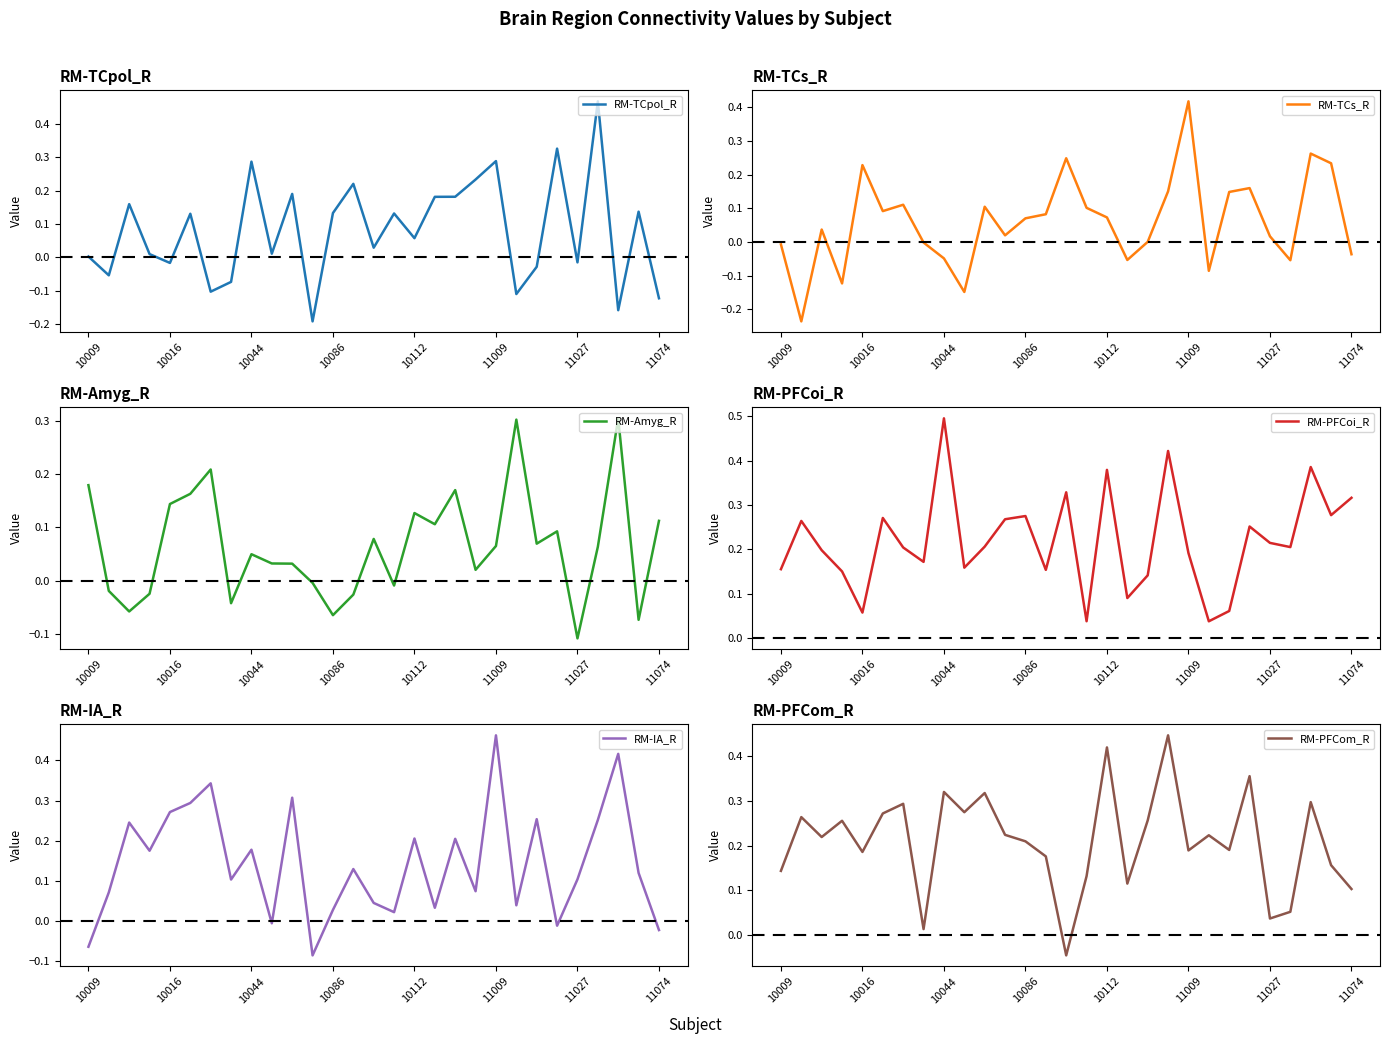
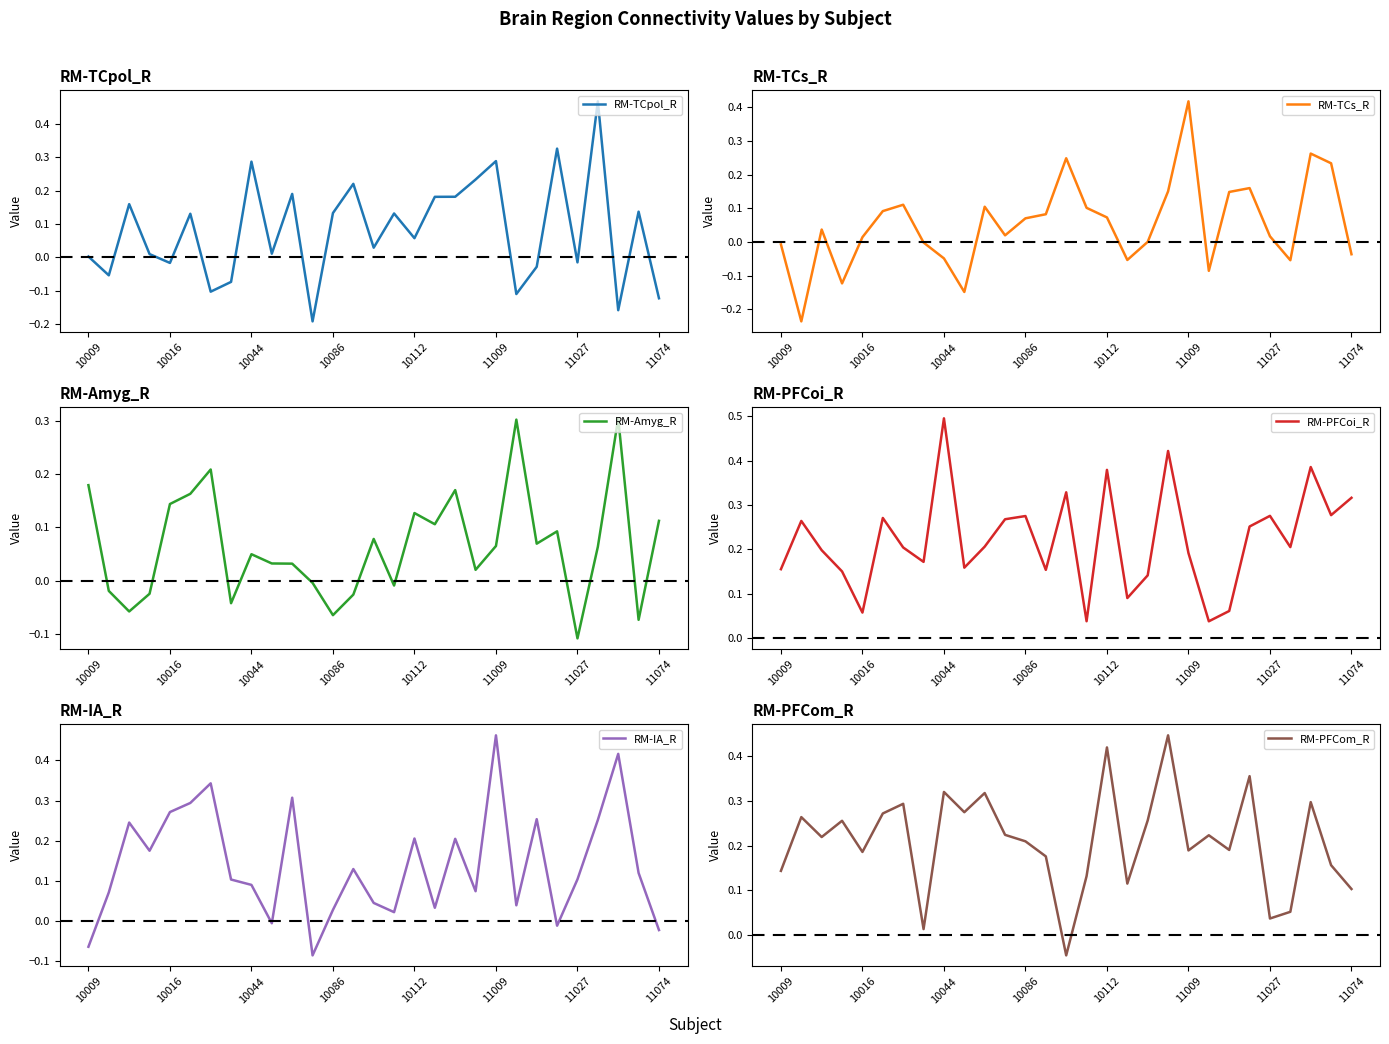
RM-TCs_R, 10016: 0.23 -> 0.01
RM-PFCoi_R, 11027: 0.21 -> 0.28
RM-IA_R, 10044: 0.18 -> 0.09
